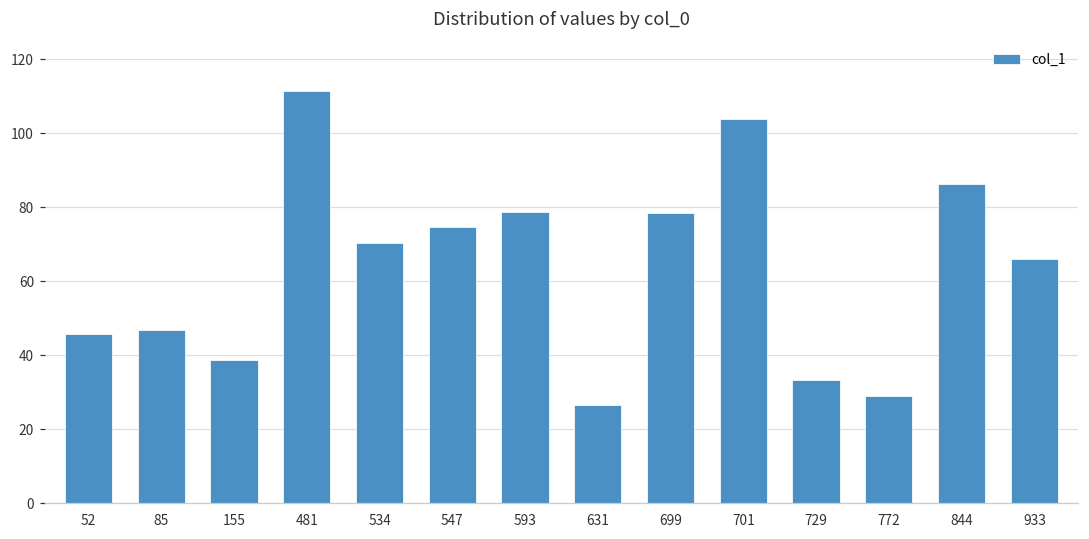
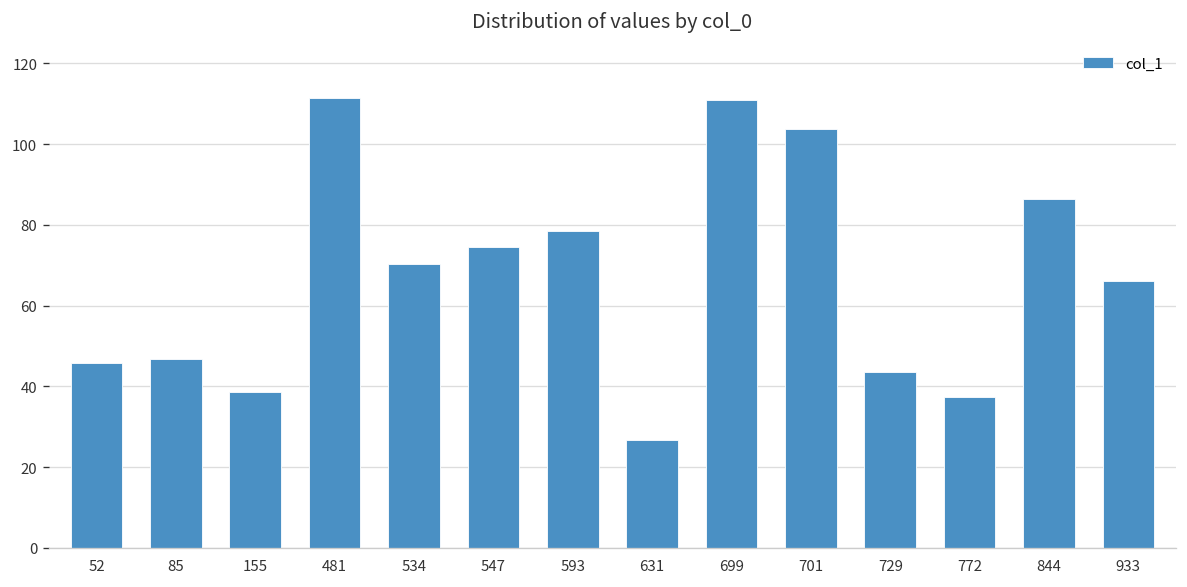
699: 78 -> 111
729: 33 -> 43
772: 29 -> 37
